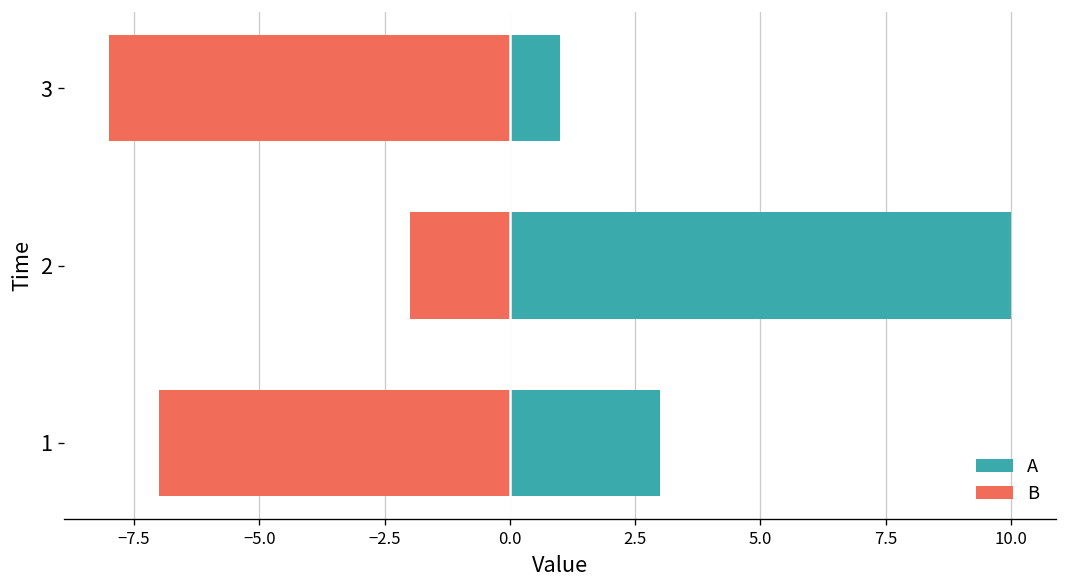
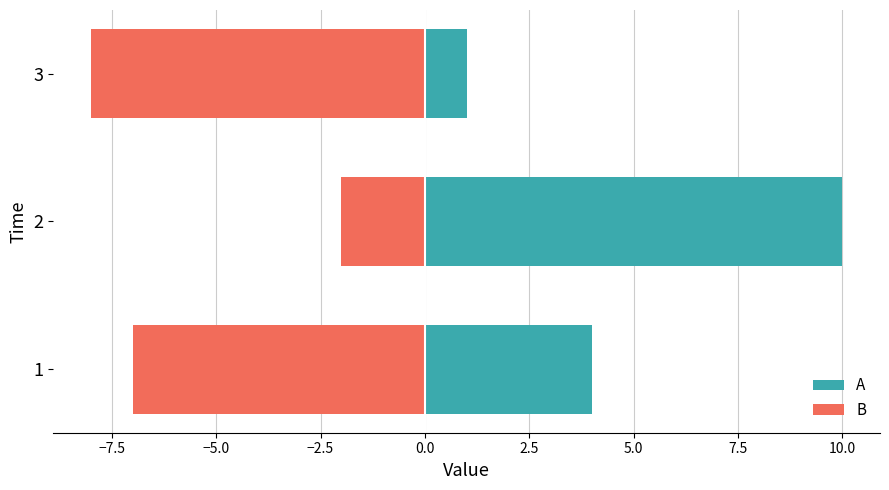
A, 1: 3 -> 4
